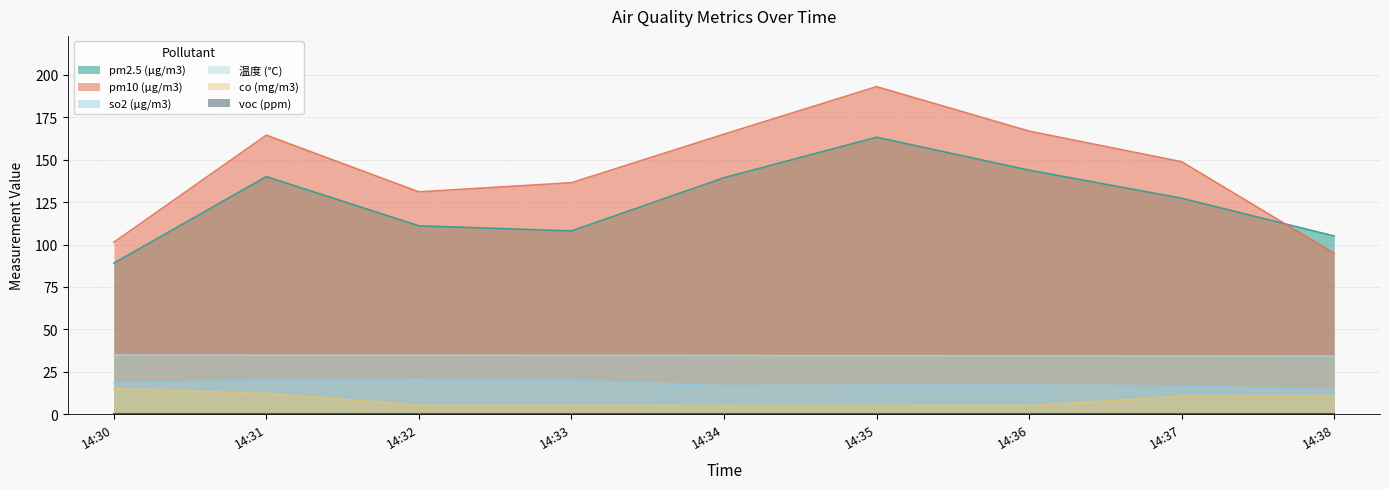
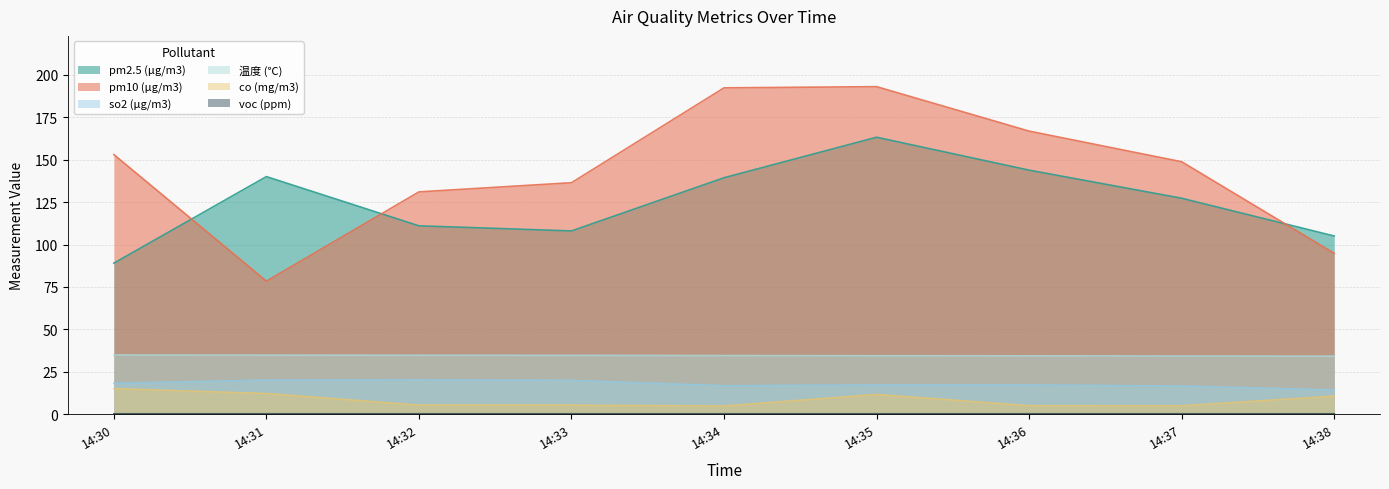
pm10 (μg/m3), 14:30: 101 -> 153
pm10 (μg/m3), 14:31: 164 -> 78
pm10 (μg/m3), 14:34: 165 -> 192
co (mg/m3), 14:35: 5 -> 12
co (mg/m3), 14:37: 11 -> 5
